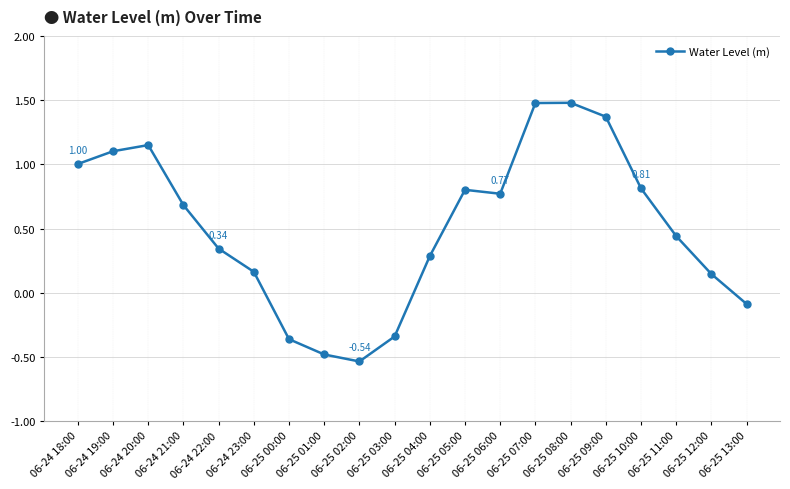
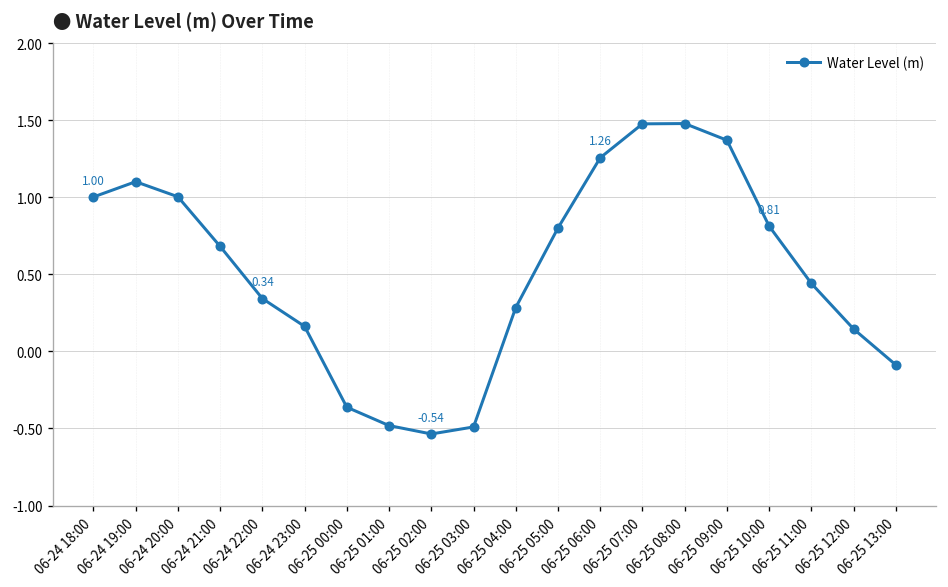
06-24 20:00: 1.15 -> 1.00
06-25 03:00: -0.34 -> -0.49
06-25 06:00: 0.77 -> 1.26
